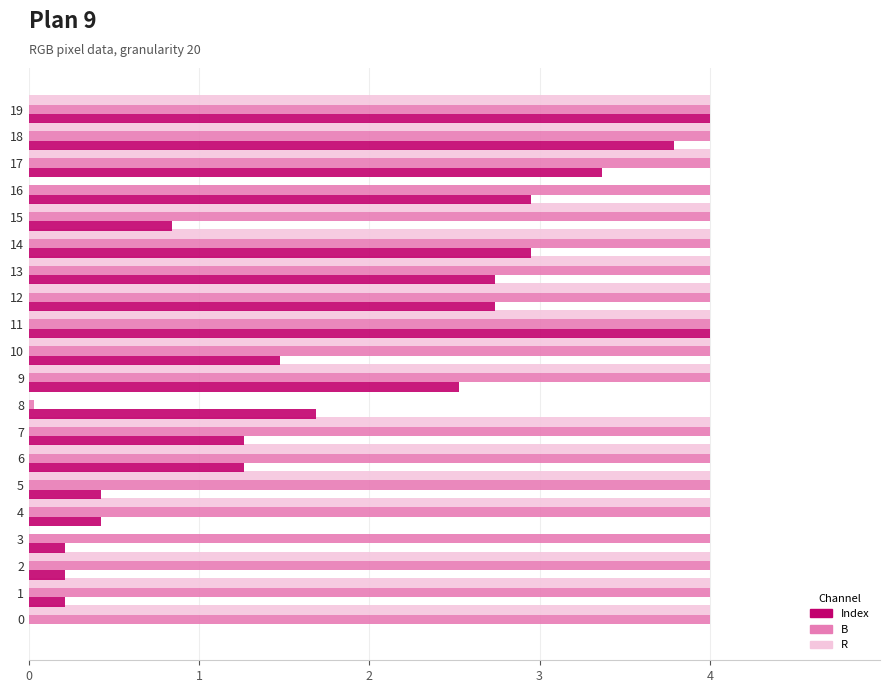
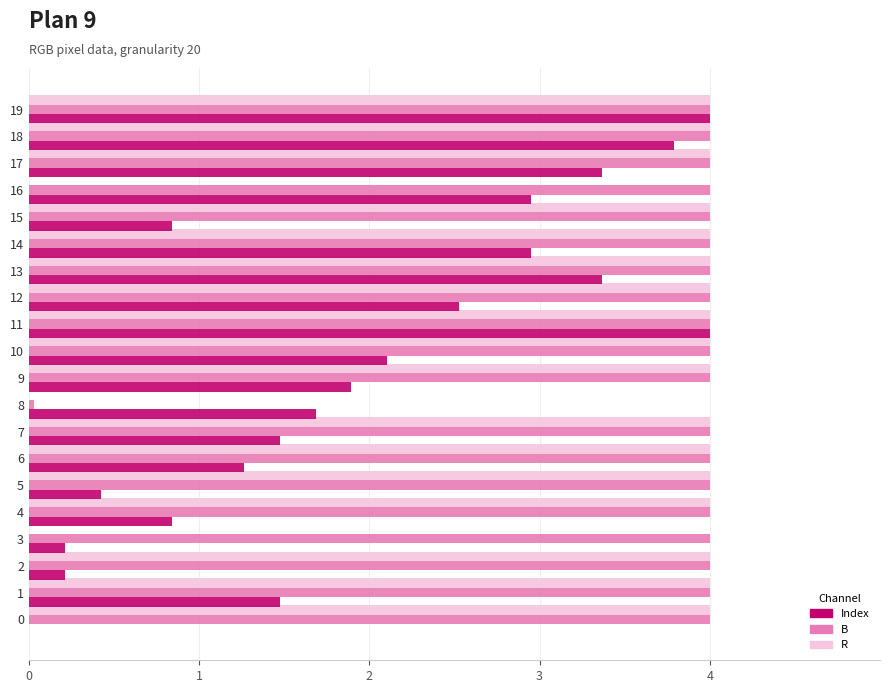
Index, 13: 2.74 -> 3.37
Index, 12: 2.74 -> 2.53
Index, 10: 1.47 -> 2.11
Index, 9: 2.53 -> 1.89
Index, 7: 1.26 -> 1.47
Index, 4: 0.42 -> 0.84
Index, 1: 0.21 -> 1.47
